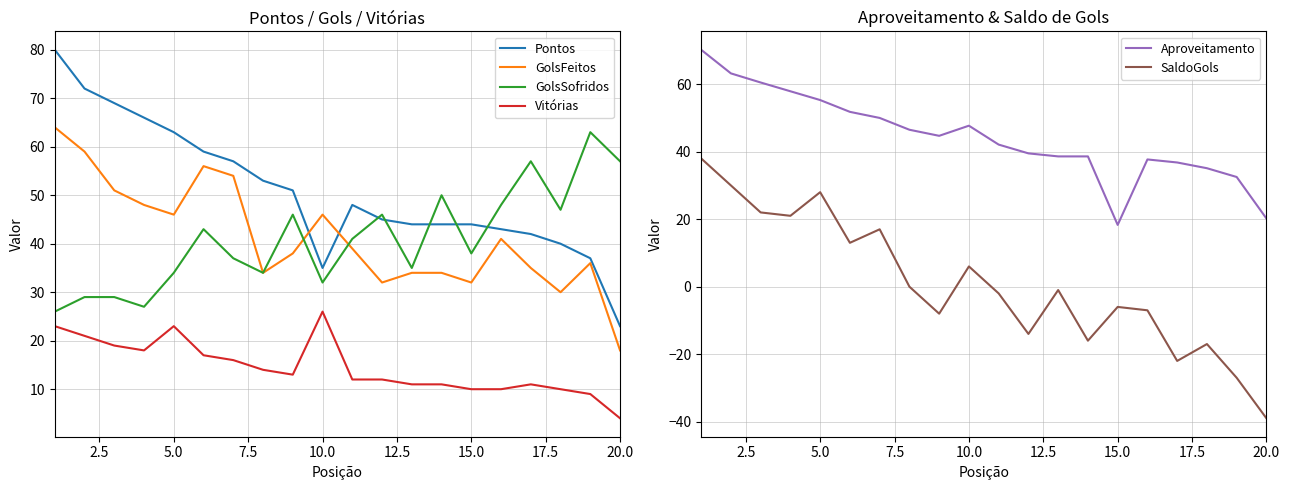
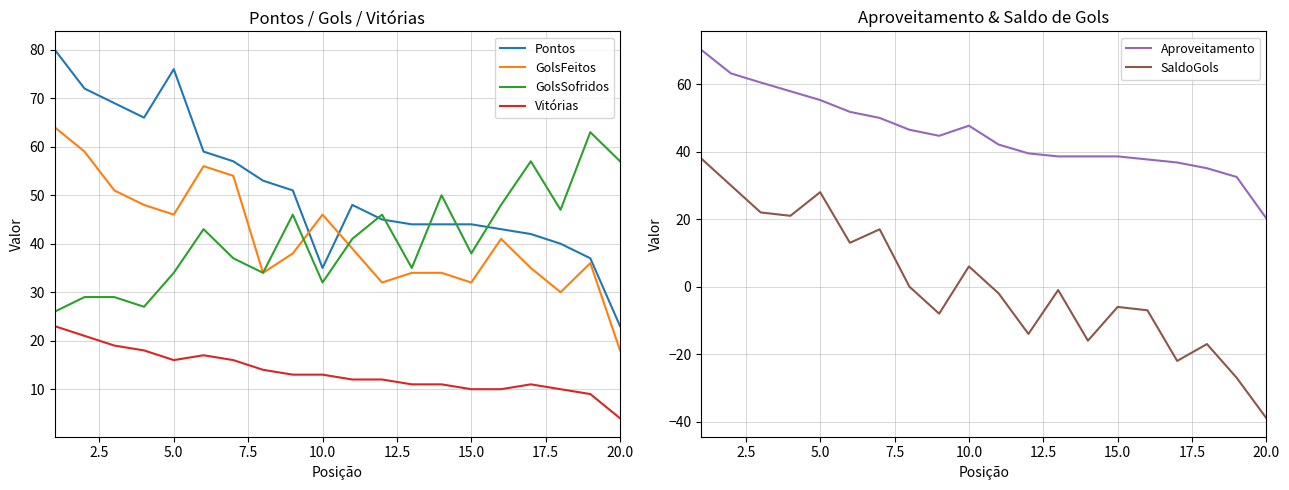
Pontos / Gols / Vitórias, Pontos, 5.0: 63 -> 76
Pontos / Gols / Vitórias, Vitórias, 5.0: 23 -> 16
Pontos / Gols / Vitórias, Vitórias, 10.0: 26 -> 13
Aproveitamento & Saldo de Gols, Aproveitamento, 15.0: 18 -> 39
